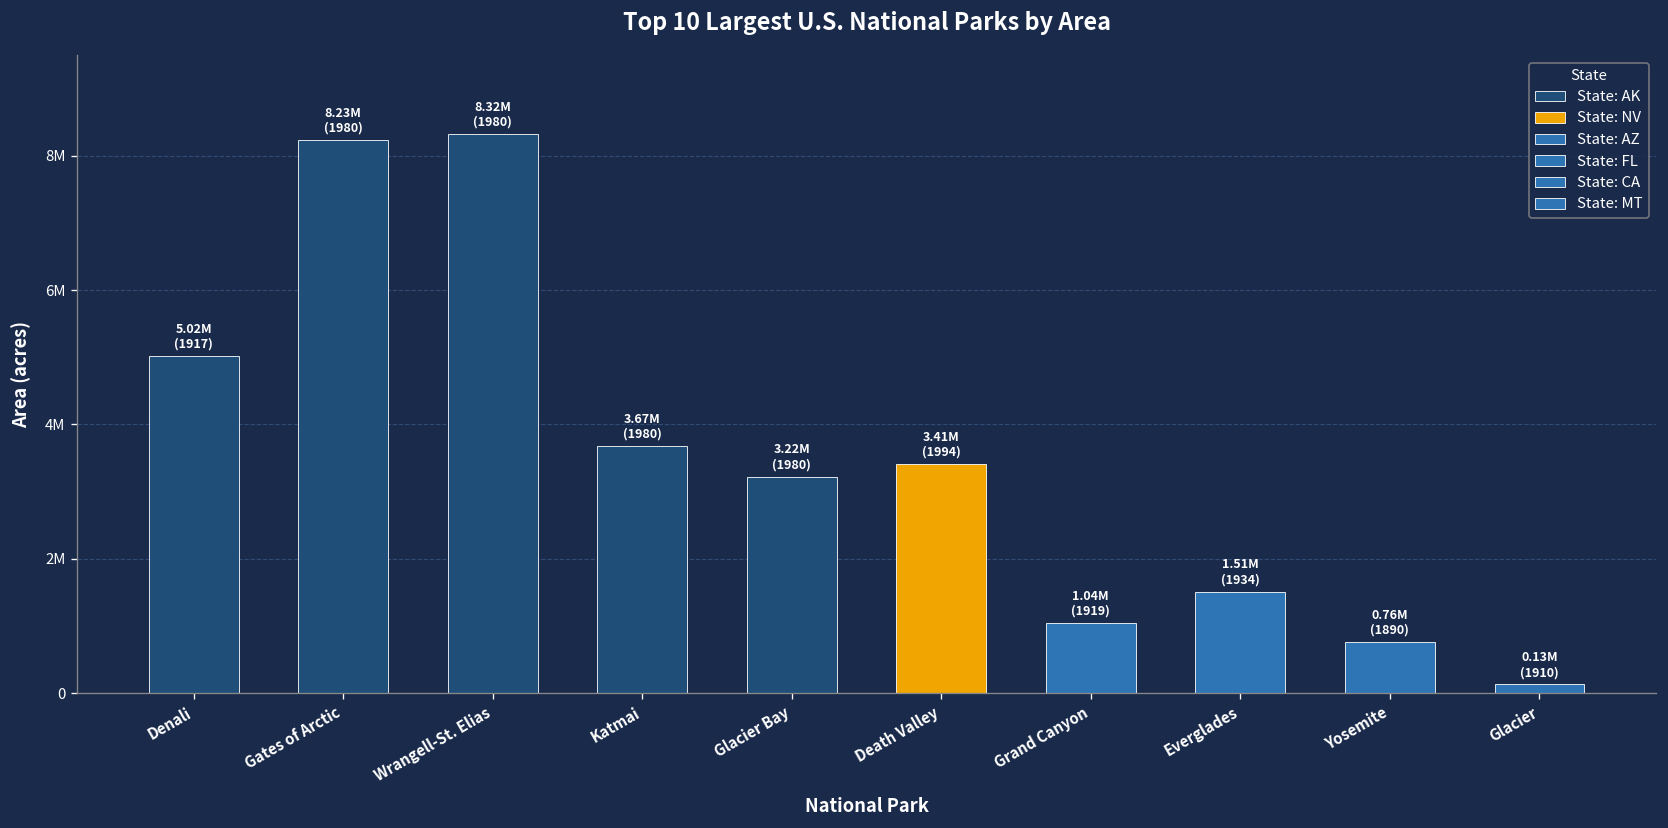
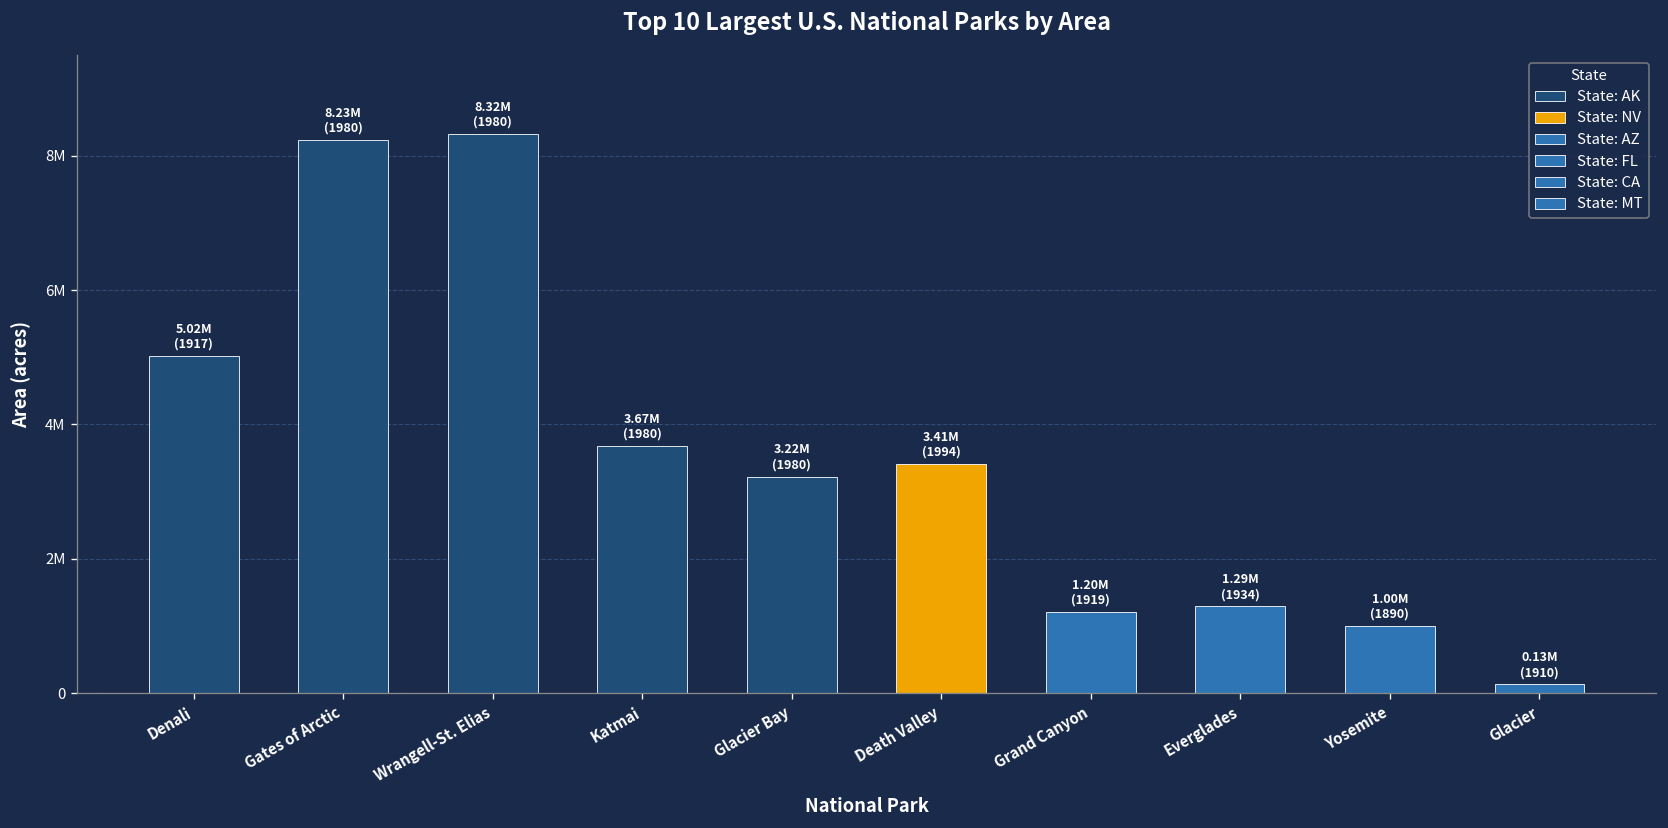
Grand Canyon: 1.04M -> 1.20M
Everglades: 1.51M -> 1.29M
Yosemite: 0.76M -> 1.00M
